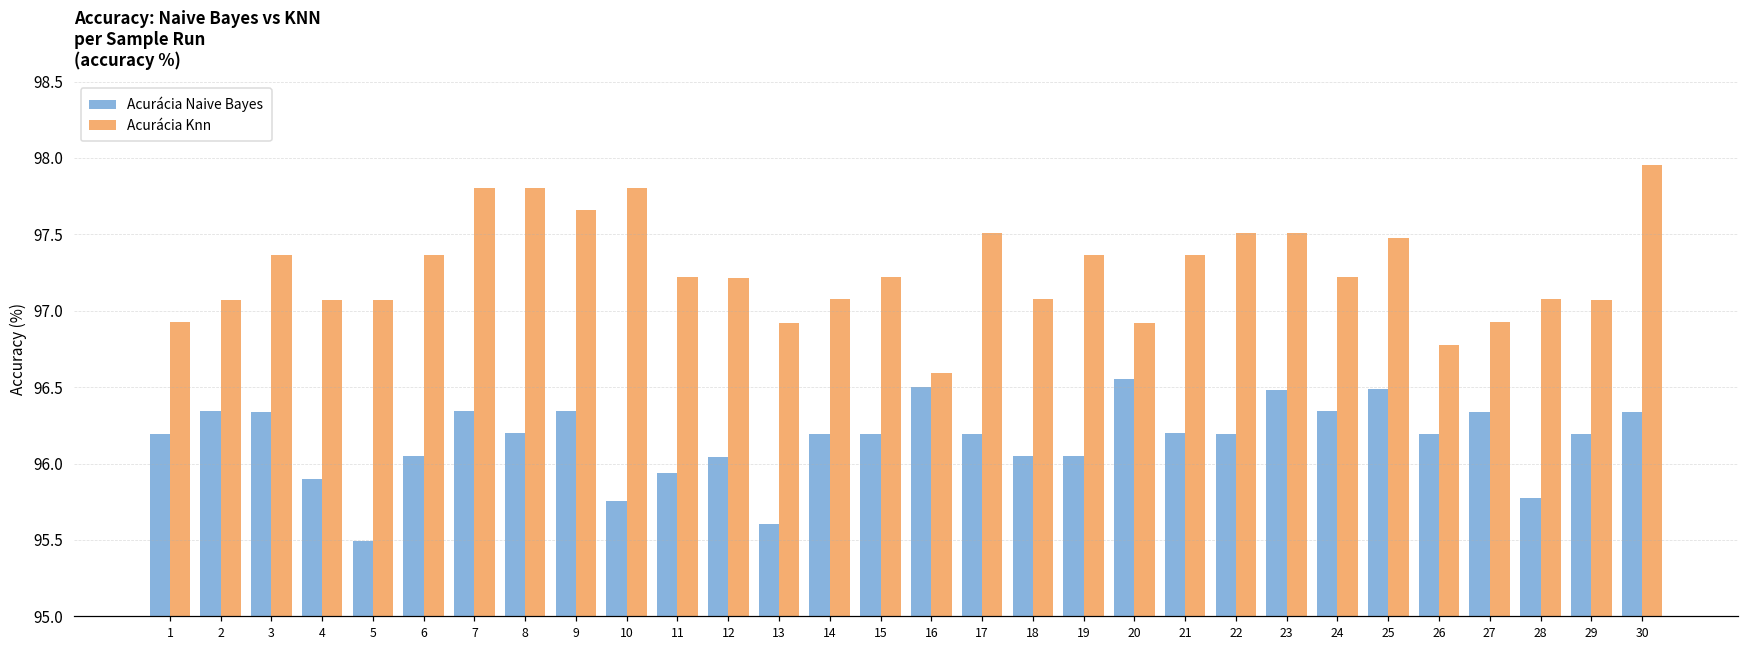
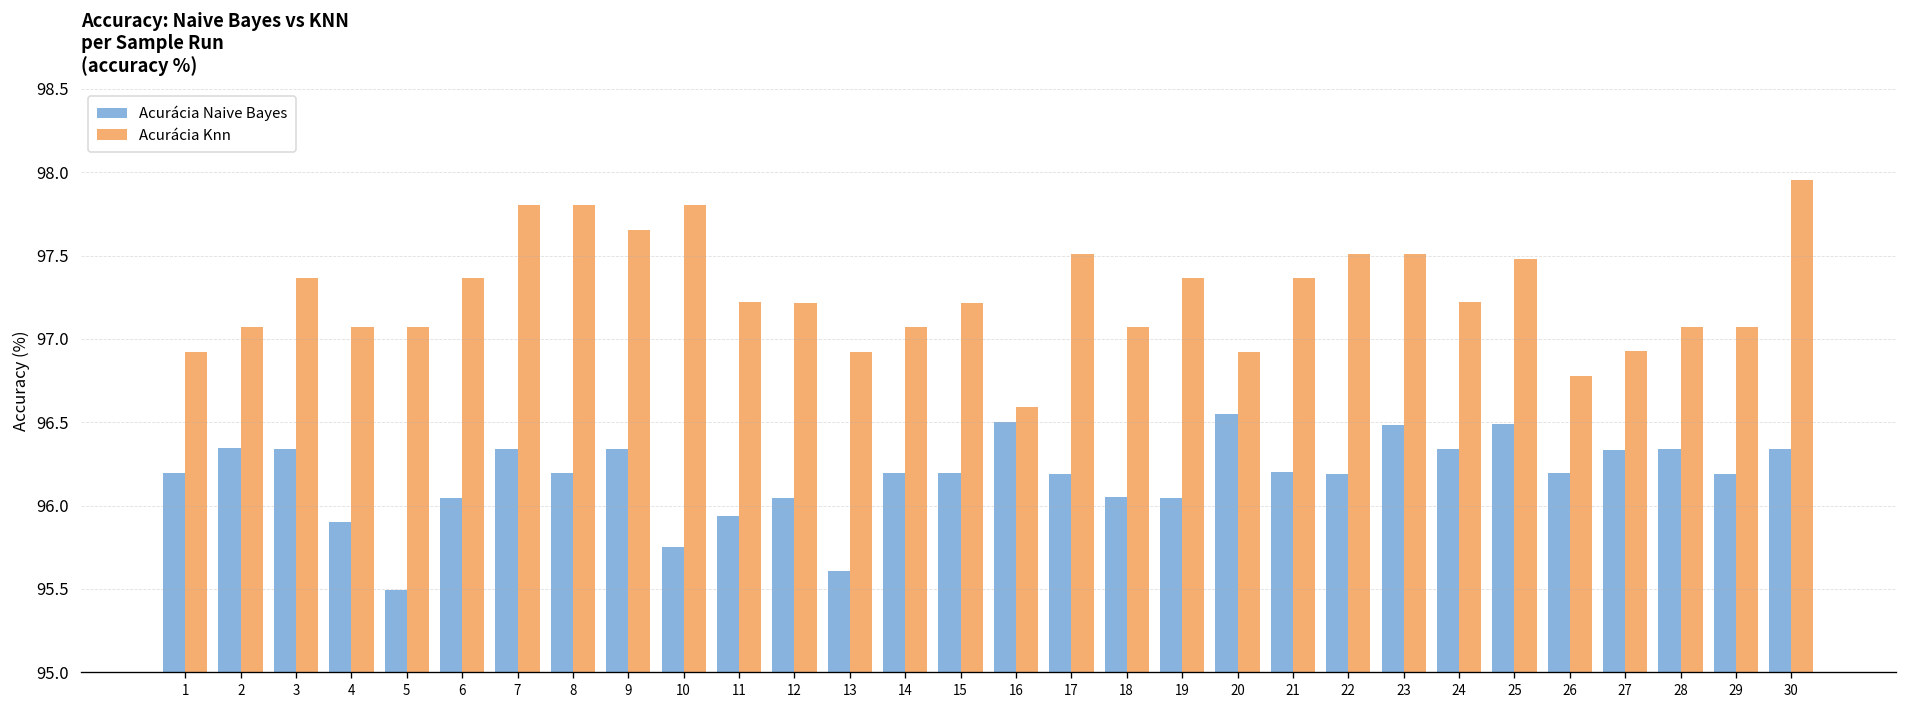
Acurácia Naive Bayes, 28: 95.77 -> 96.34
